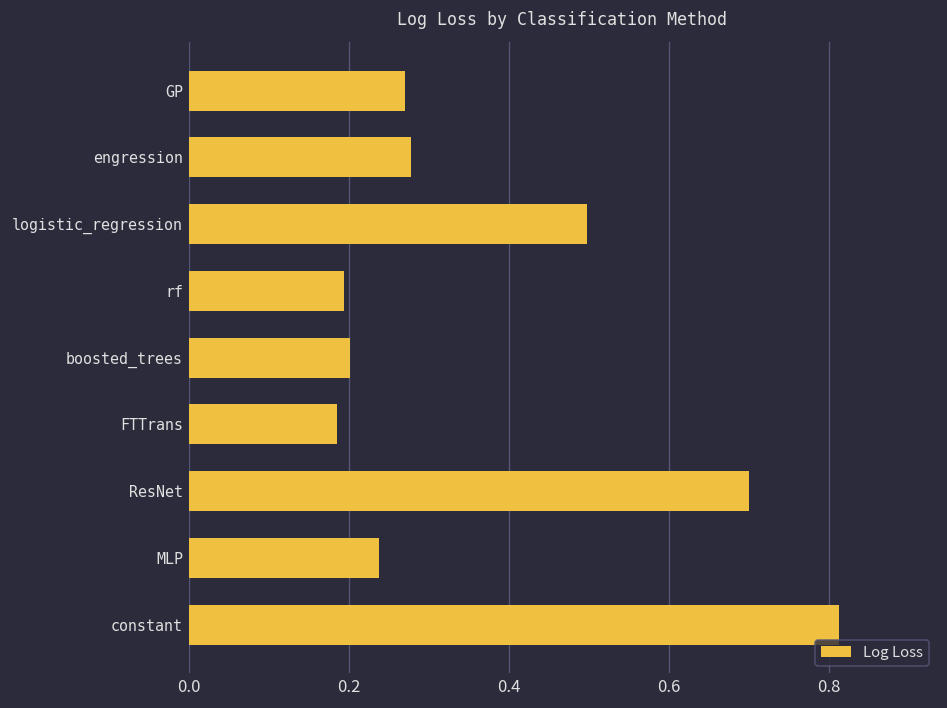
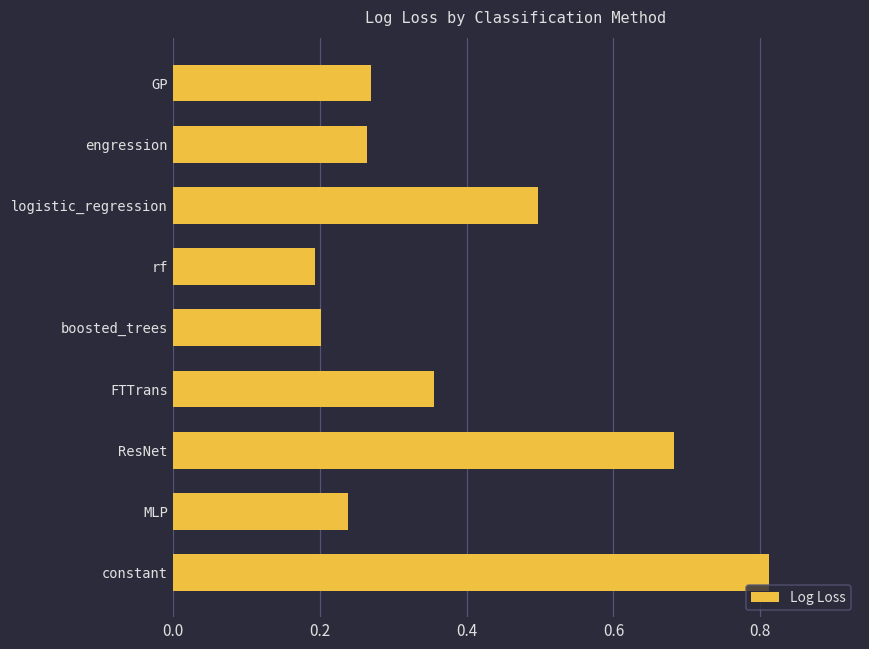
engression: 0.28 -> 0.26
FTTrans: 0.18 -> 0.36
ResNet: 0.70 -> 0.68
